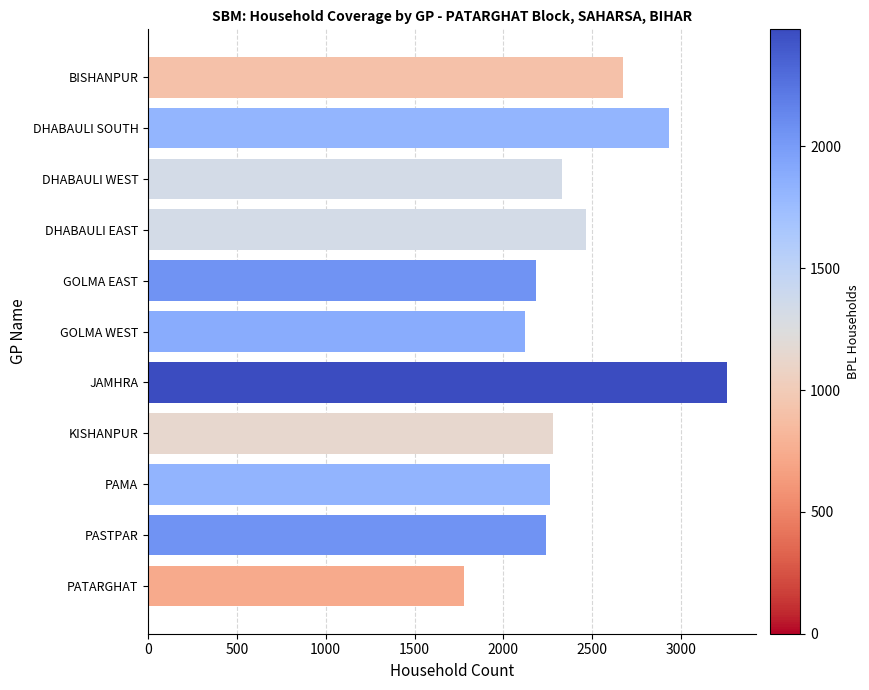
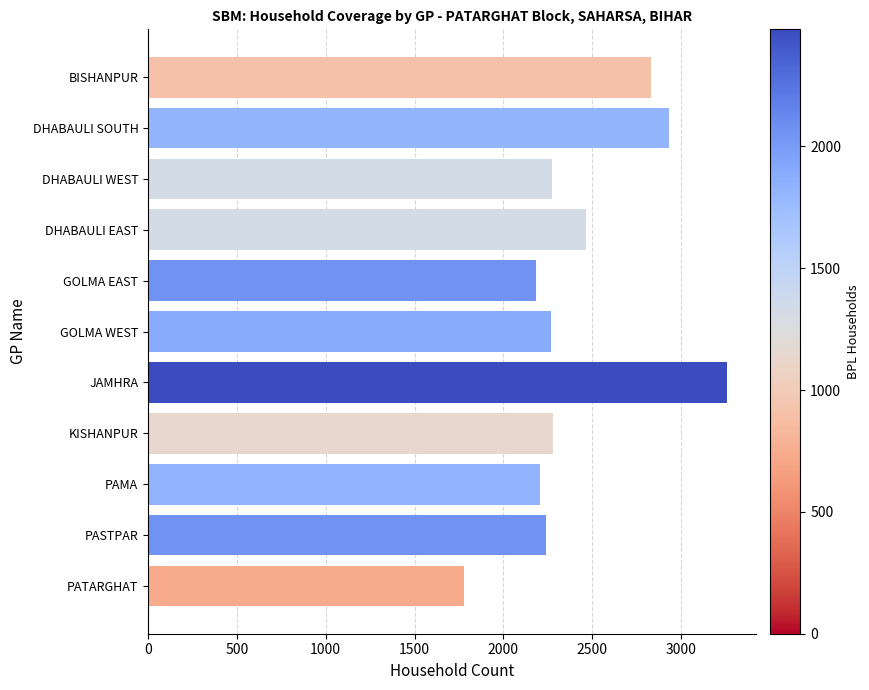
BISHANPUR: 2670 -> 2830
DHABAULI WEST: 2330 -> 2280
GOLMA WEST: 2130 -> 2270
PAMA: 2260 -> 2210
